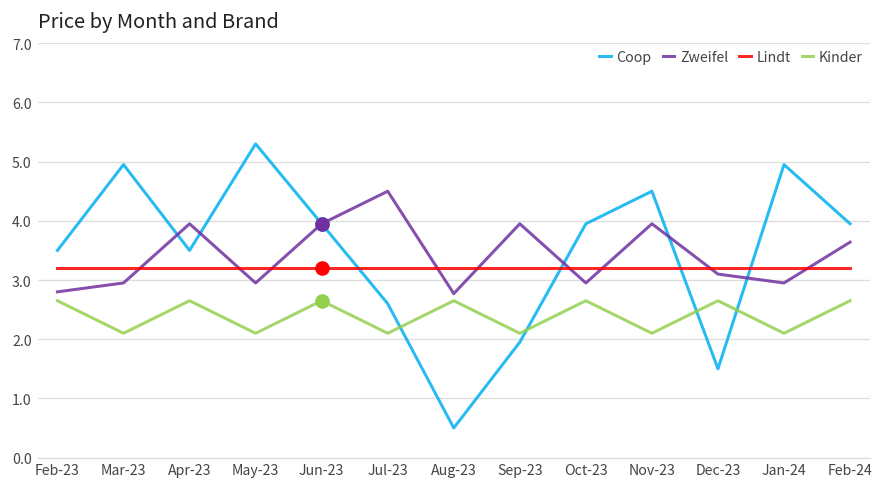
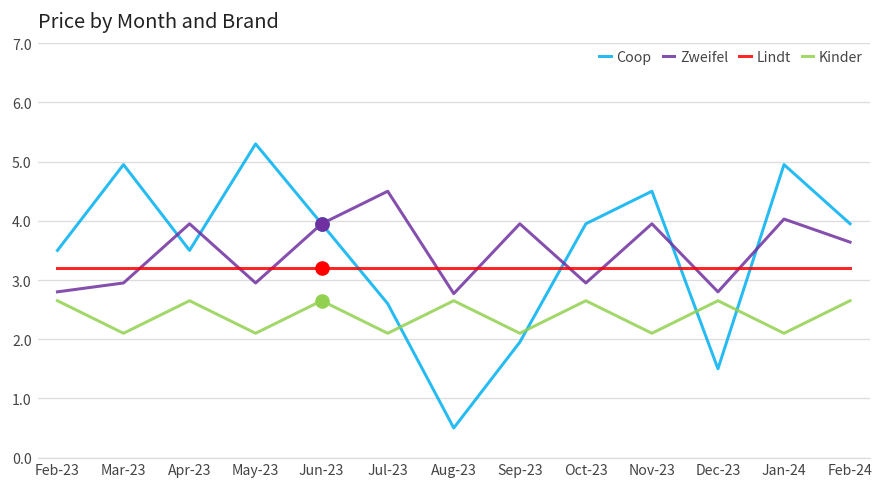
Zweifel, Dec-23: 3.1 -> 2.8
Zweifel, Jan-24: 3.0 -> 4.0
